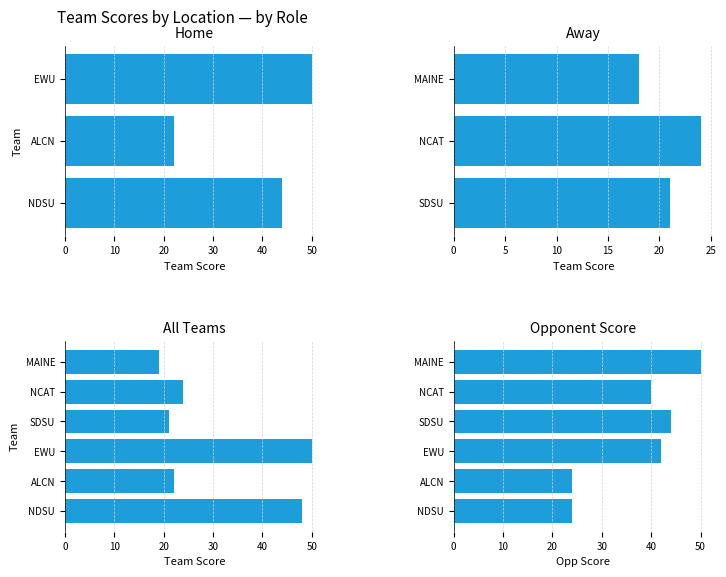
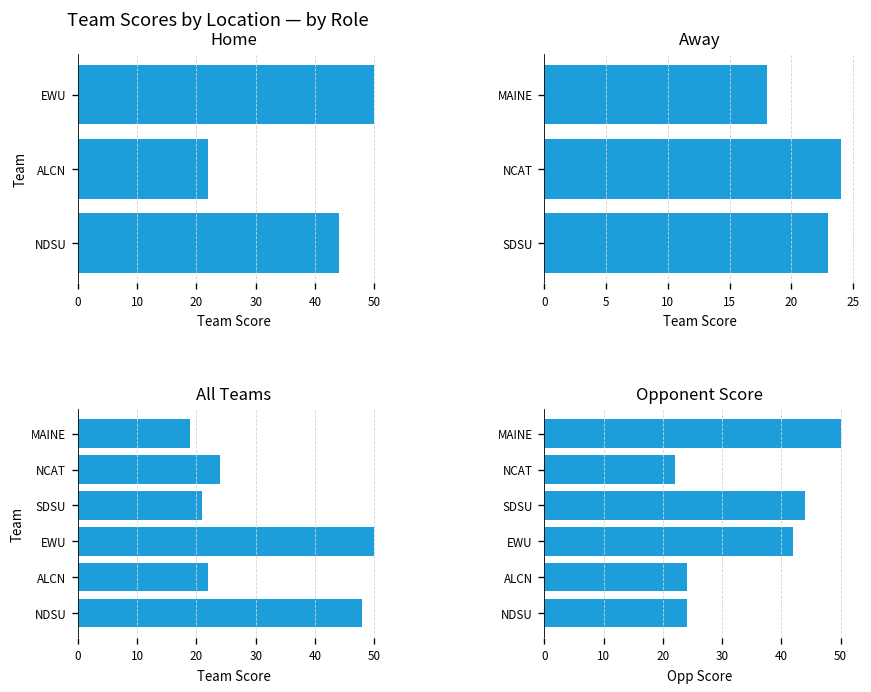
Away, SDSU: 21 -> 23
Opponent Score, NCAT: 40 -> 22
